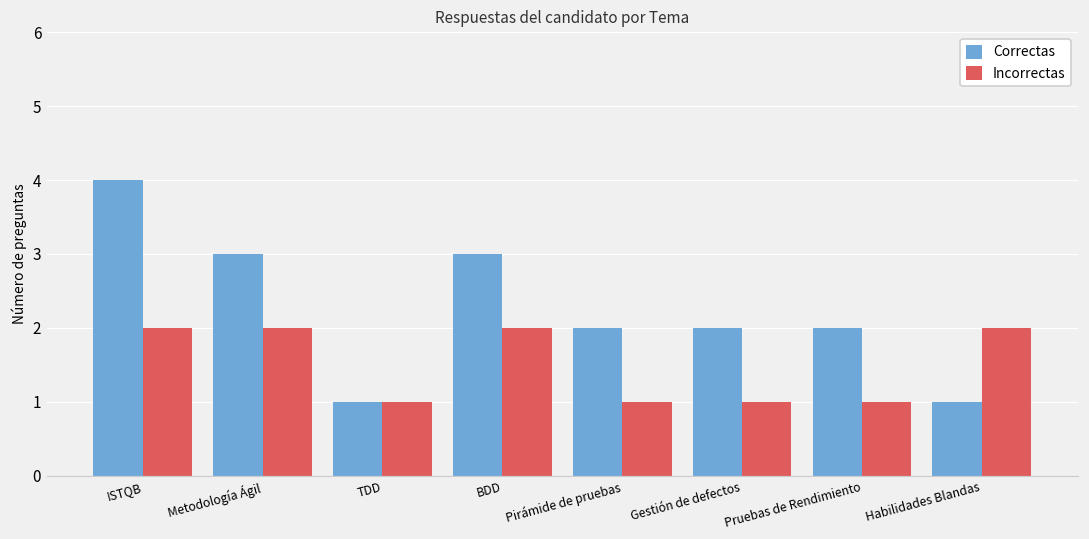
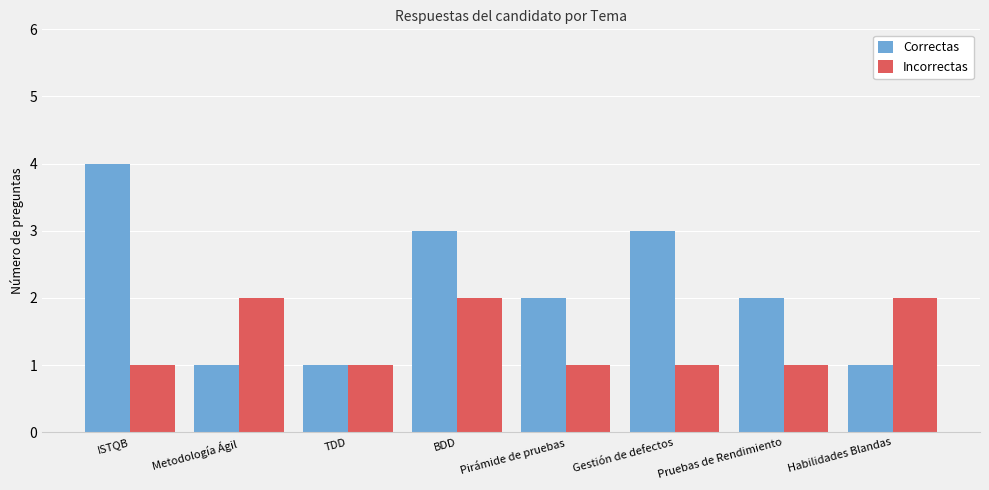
Incorrectas, ISTQB: 2 -> 1
Correctas, Metodología Ágil: 3 -> 1
Correctas, Gestión de defectos: 2 -> 3
